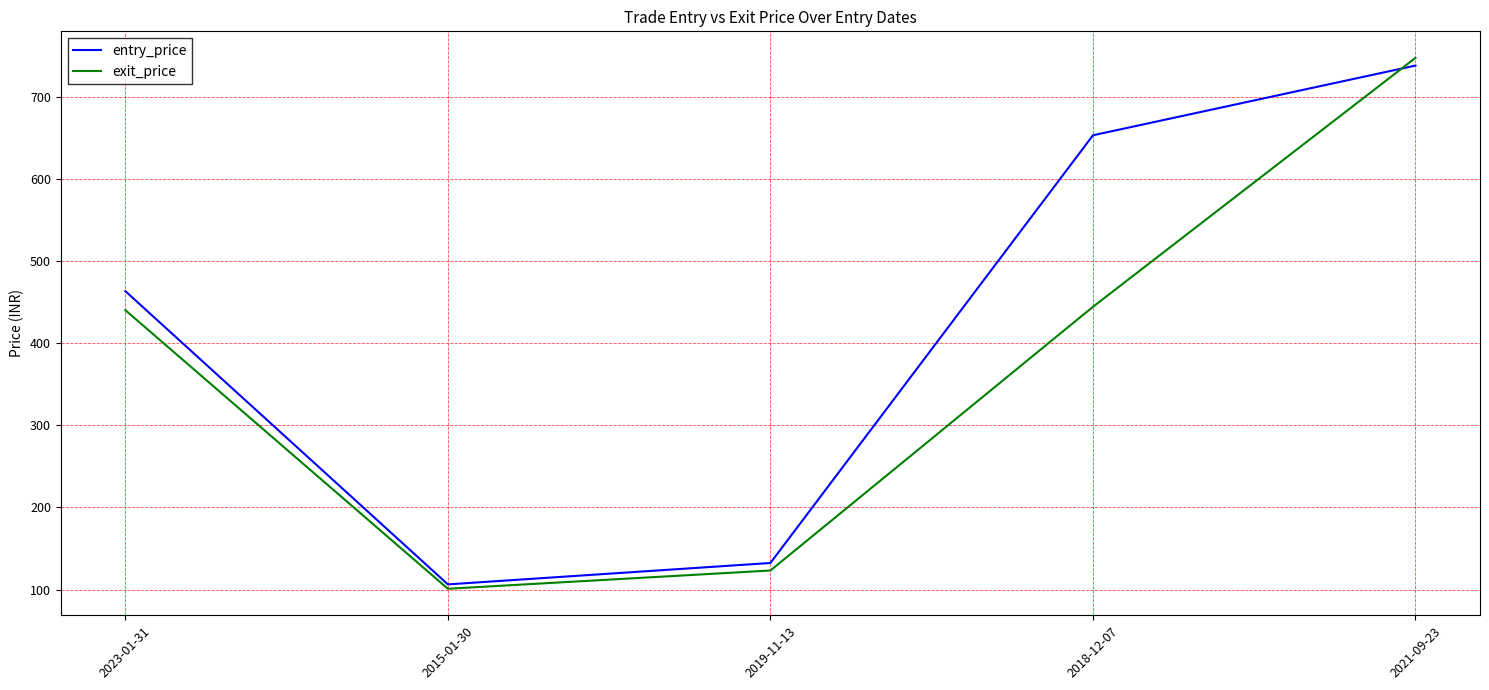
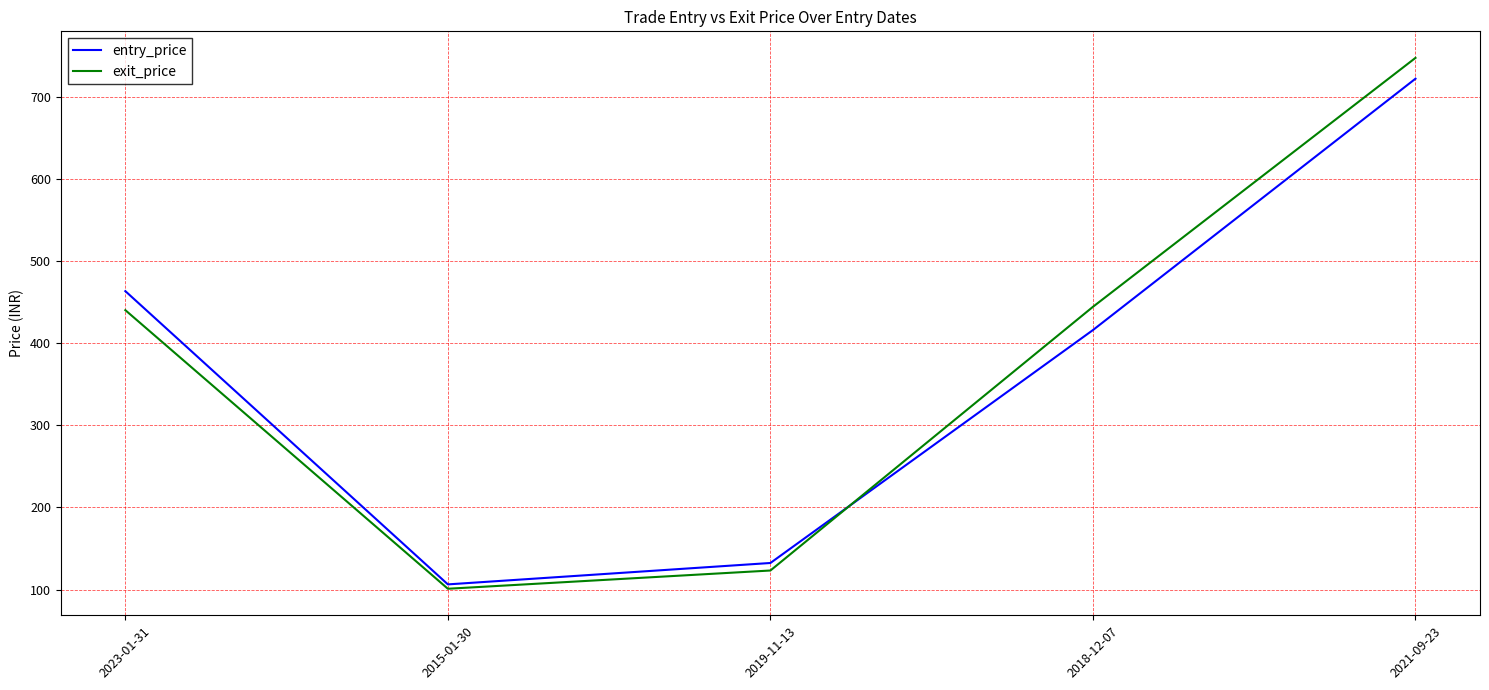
entry_price, 2018-12-07: 650 -> 420
entry_price, 2021-09-23: 740 -> 720
